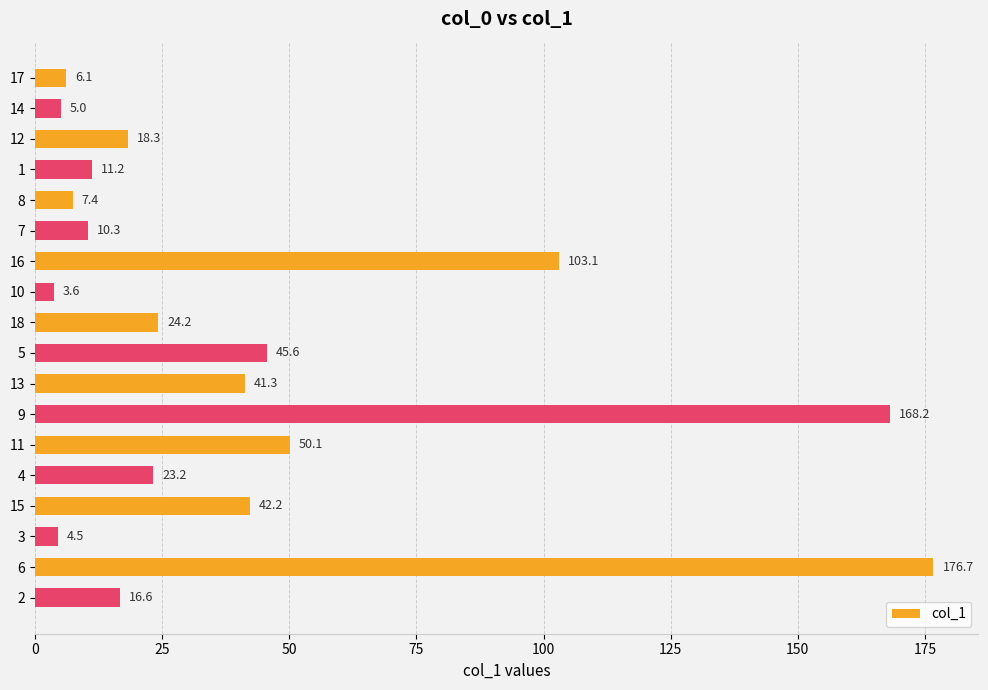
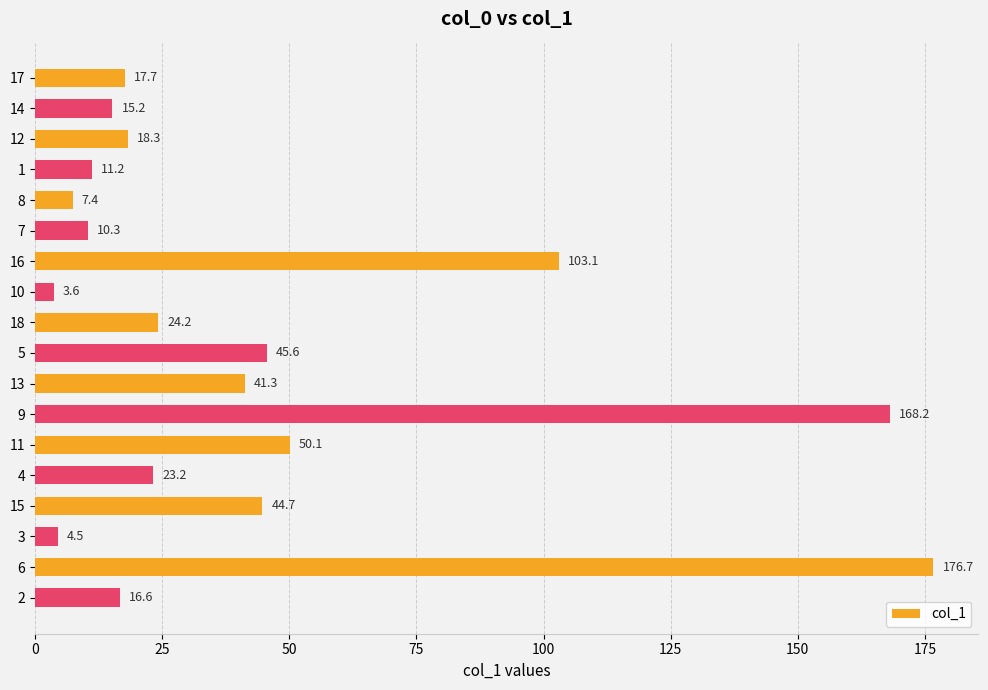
17: 6.1 -> 17.7
14: 5.0 -> 15.2
15: 42.2 -> 44.7
